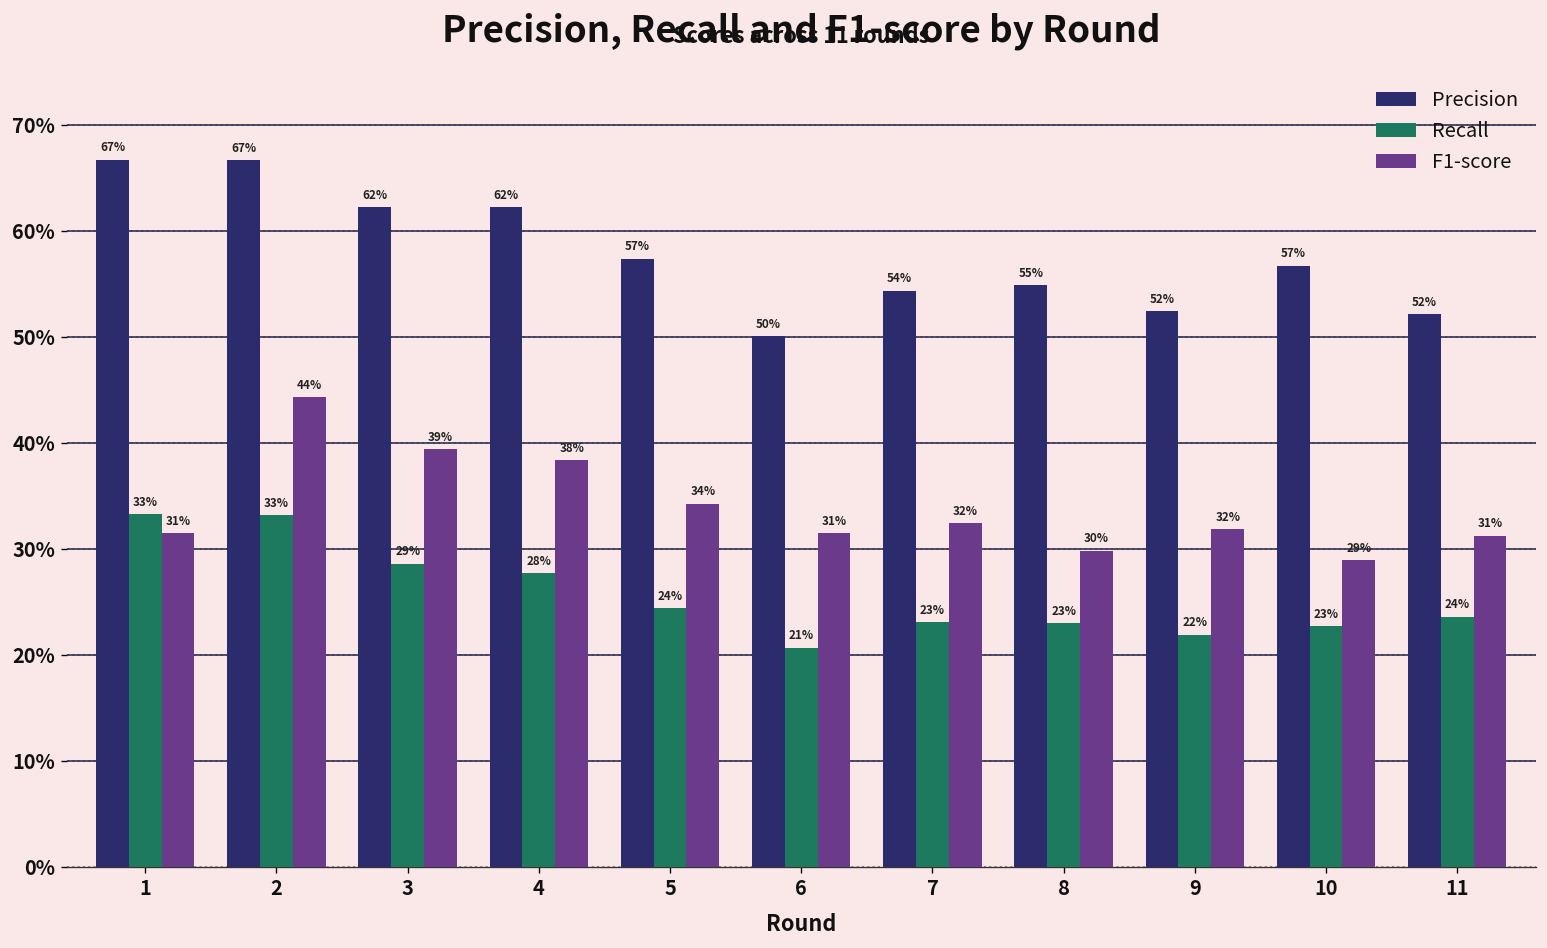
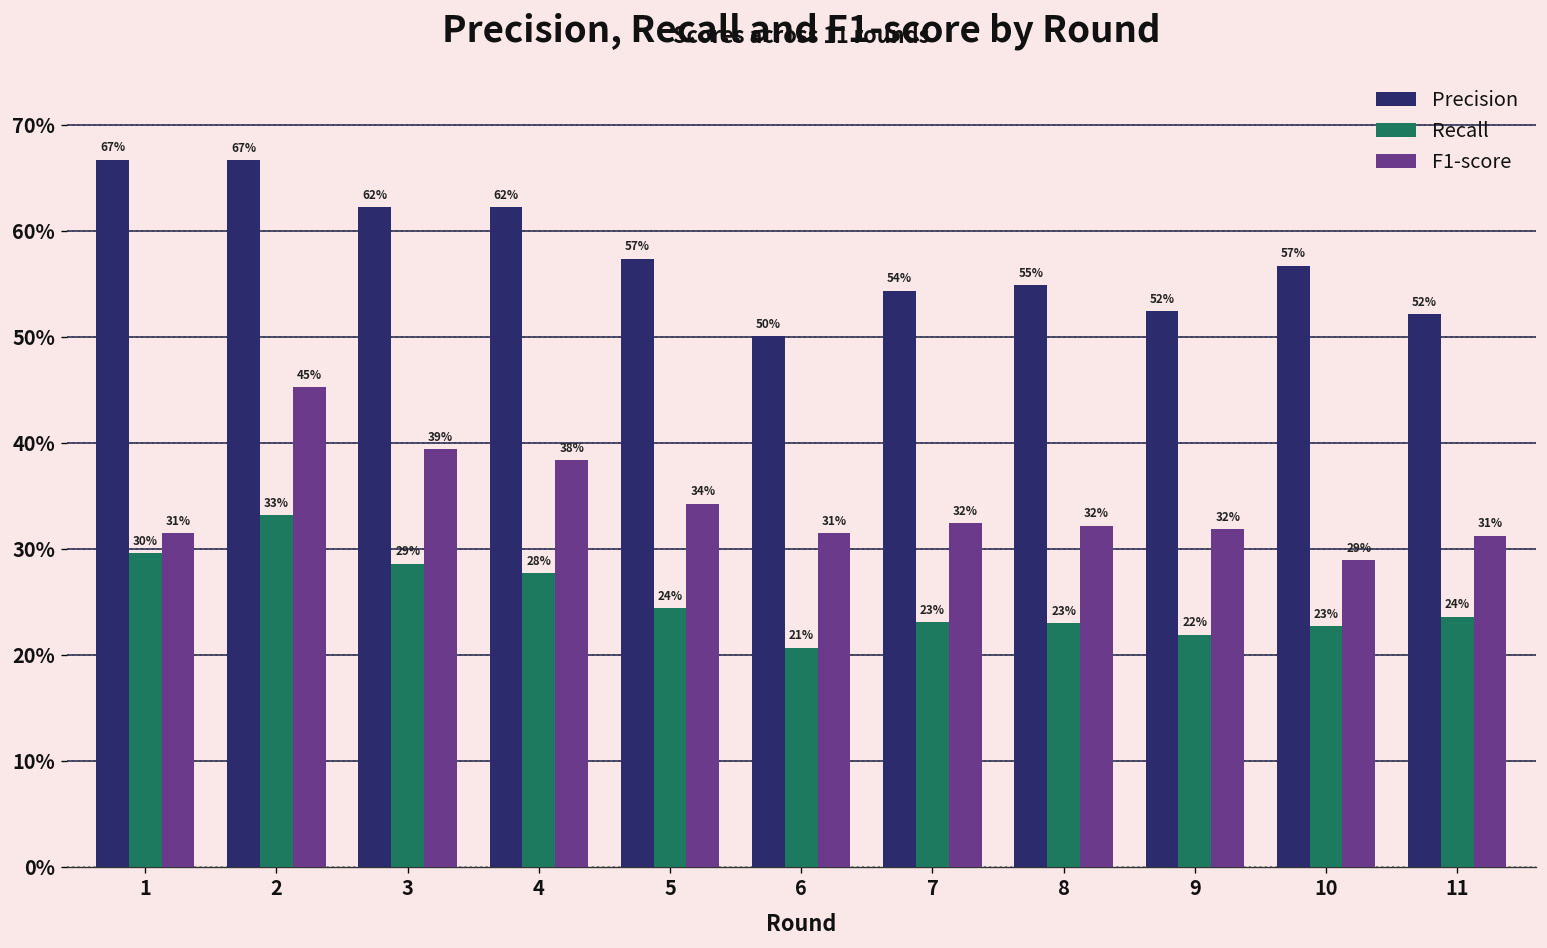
Recall, 1: 33% -> 30%
F1-score, 2: 44% -> 45%
F1-score, 8: 30% -> 32%
